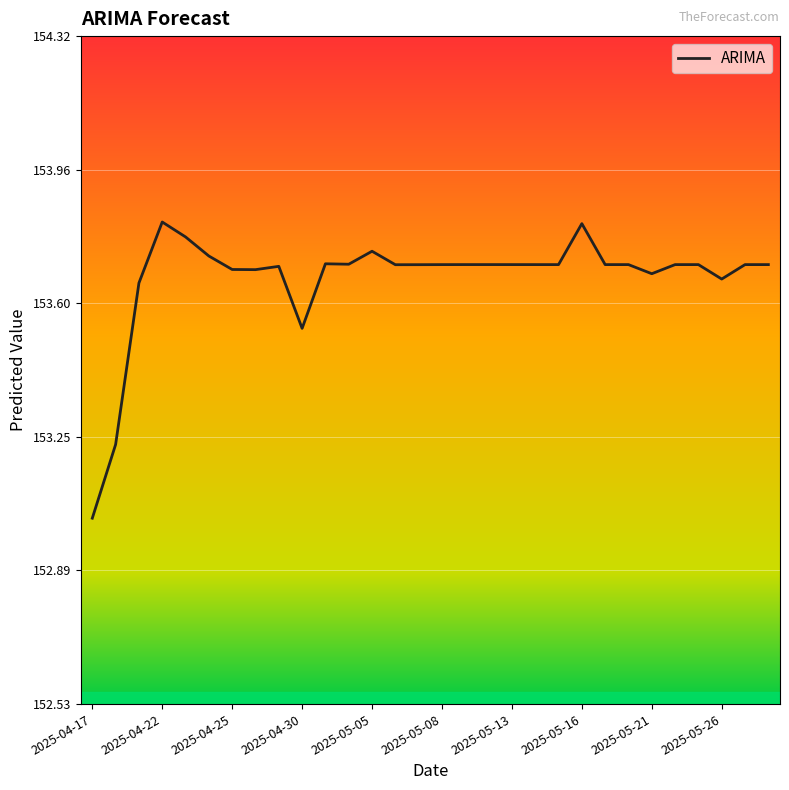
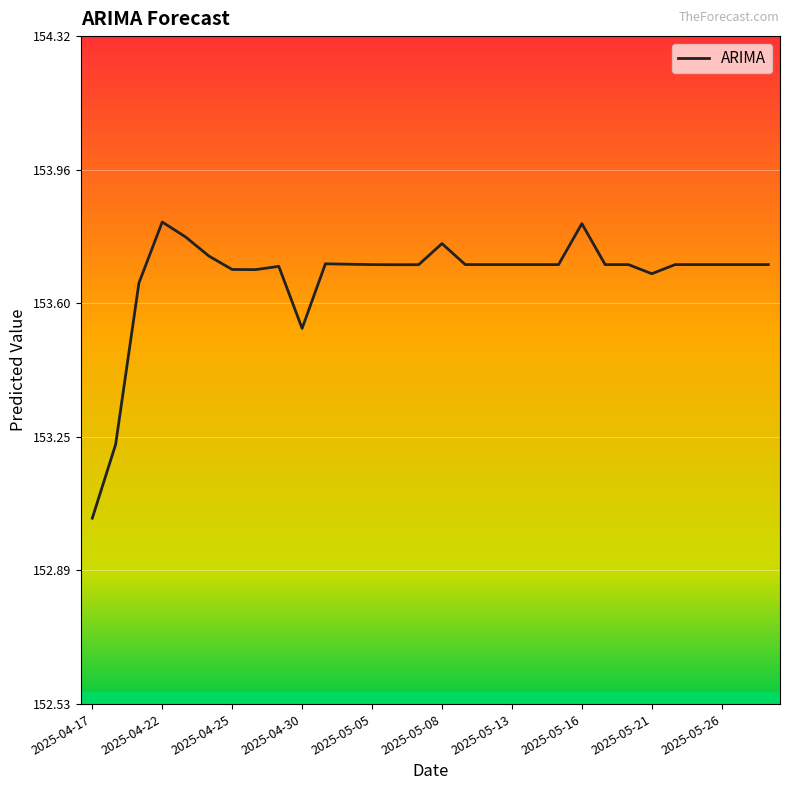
2025-05-05: 153.74 -> 153.71
2025-05-08: 153.71 -> 153.77
2025-05-26: 153.67 -> 153.71
